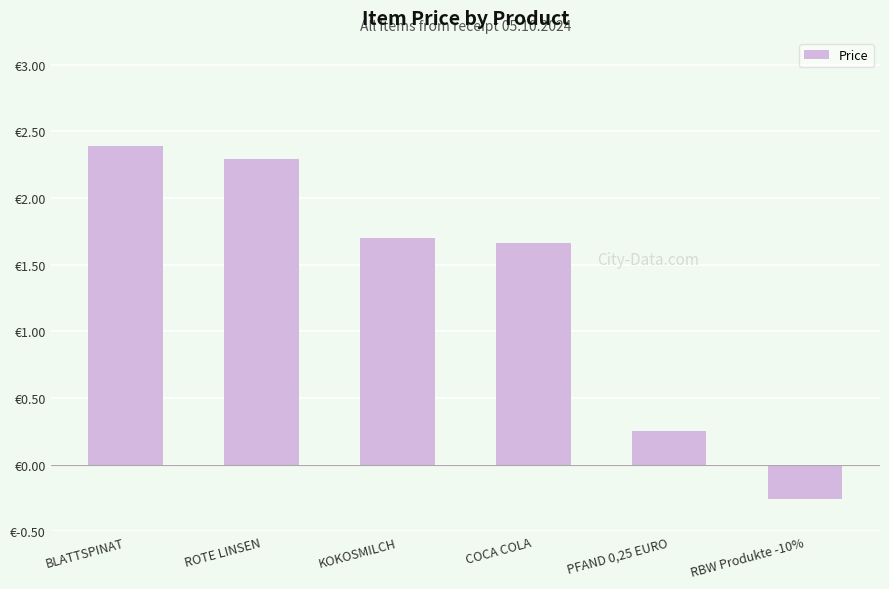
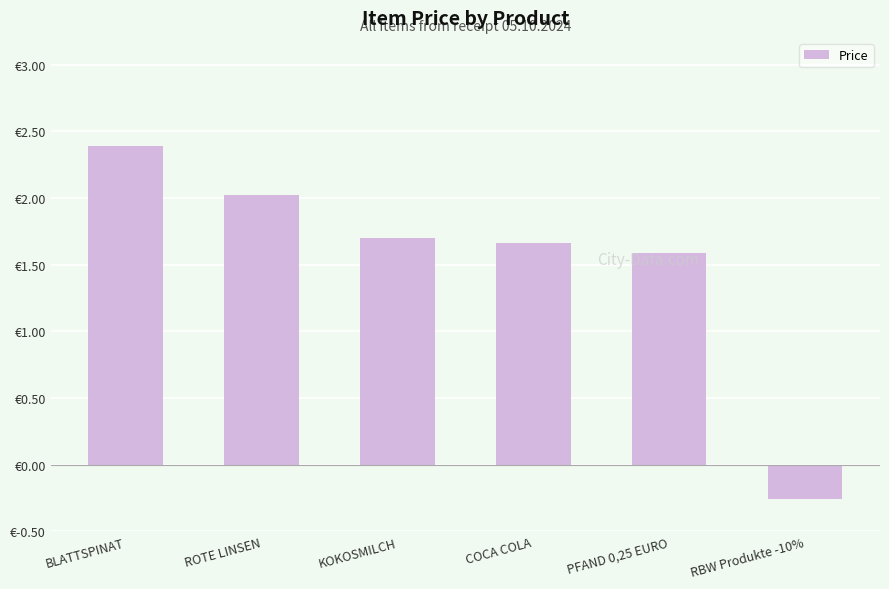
ROTE LINSEN: €2.29 -> €2.02
PFAND 0,25 EURO: €0.25 -> €1.59
